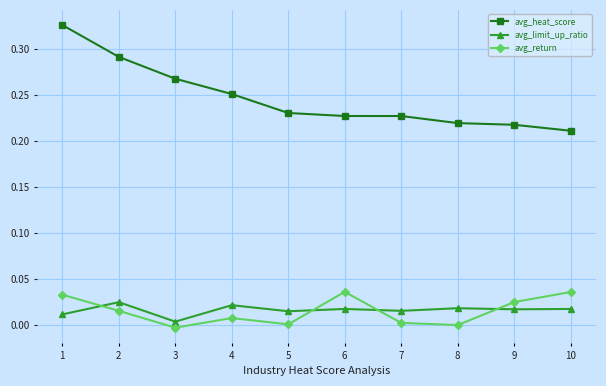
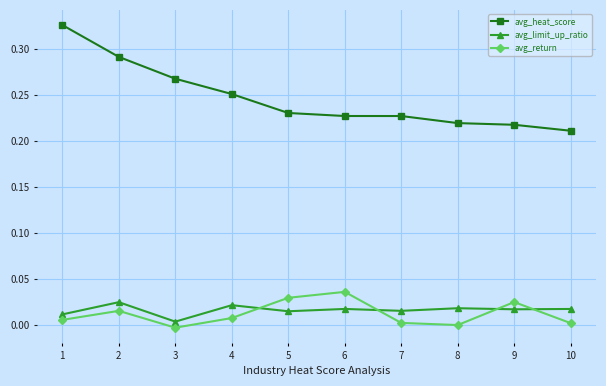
avg_return, 1: 0.03 -> 0.01
avg_return, 5: 0.00 -> 0.03
avg_return, 10: 0.04 -> 0.00
